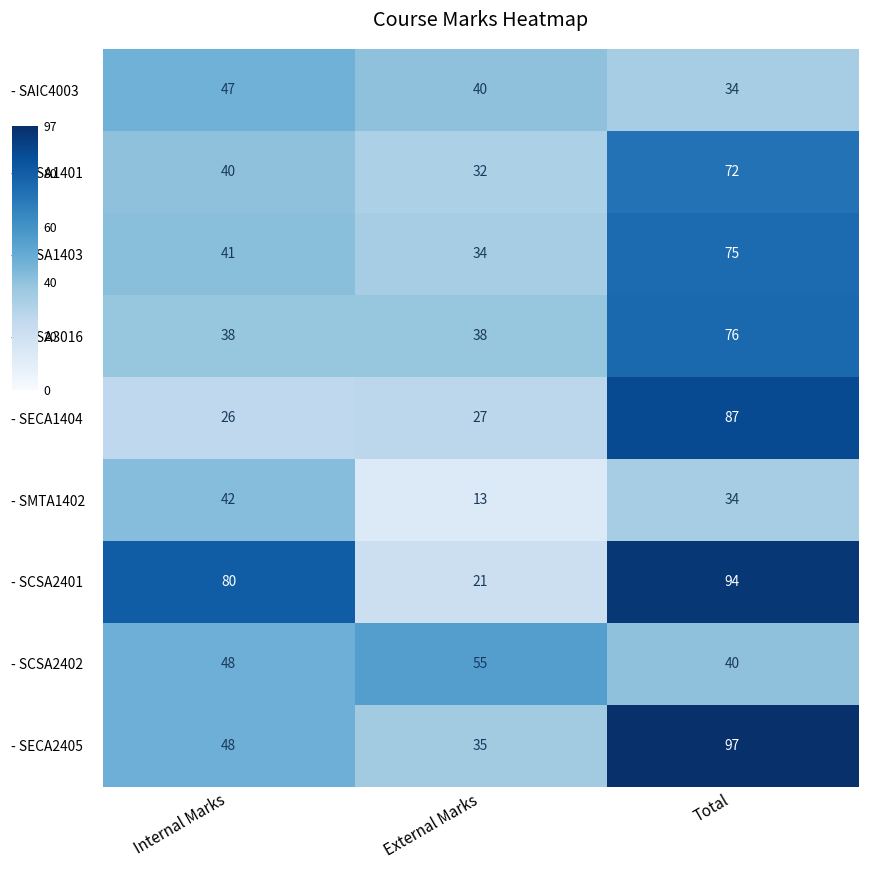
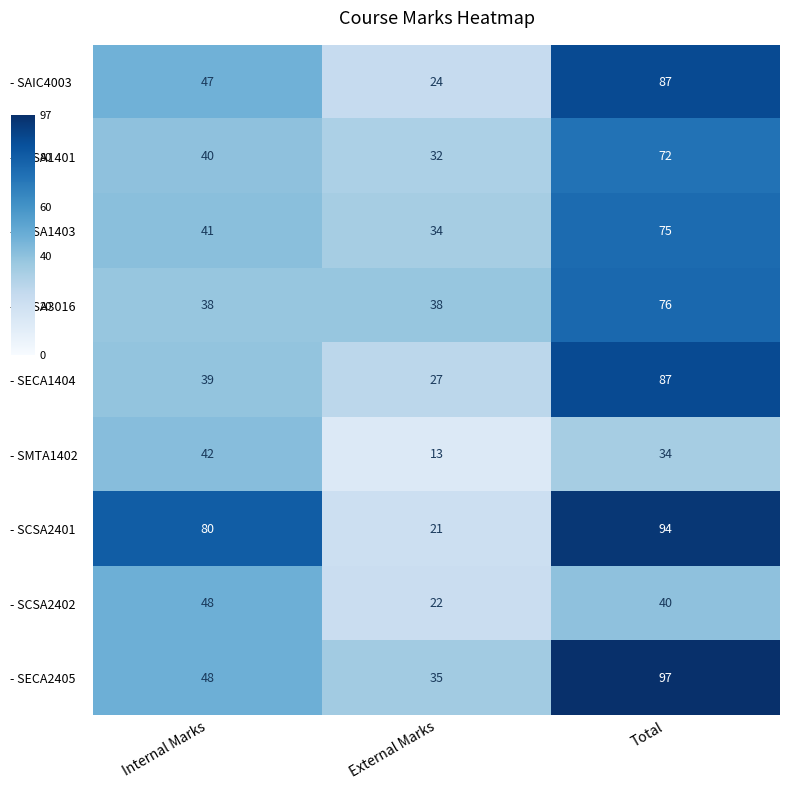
- SAIC4003, External Marks: 40 -> 24
- SAIC4003, Total: 34 -> 87
- SECA1404, Internal Marks: 26 -> 39
- SCSA2402, External Marks: 55 -> 22
